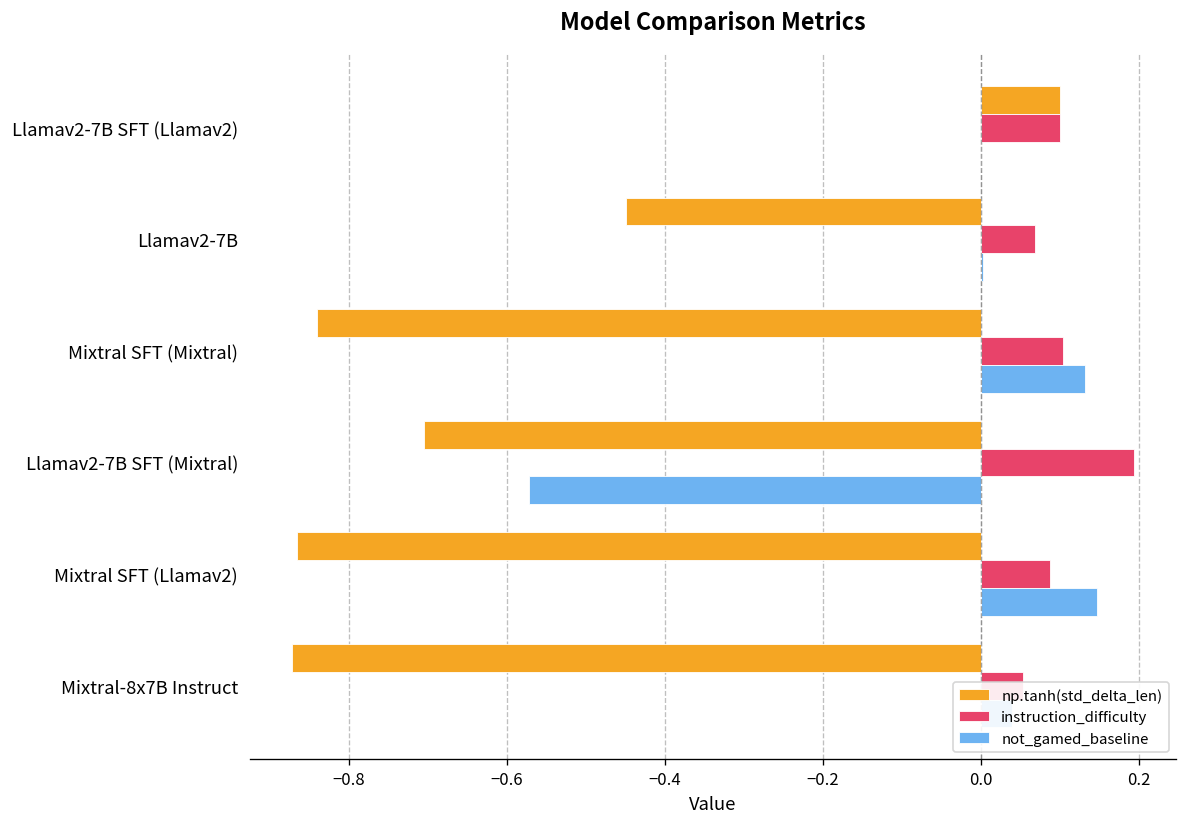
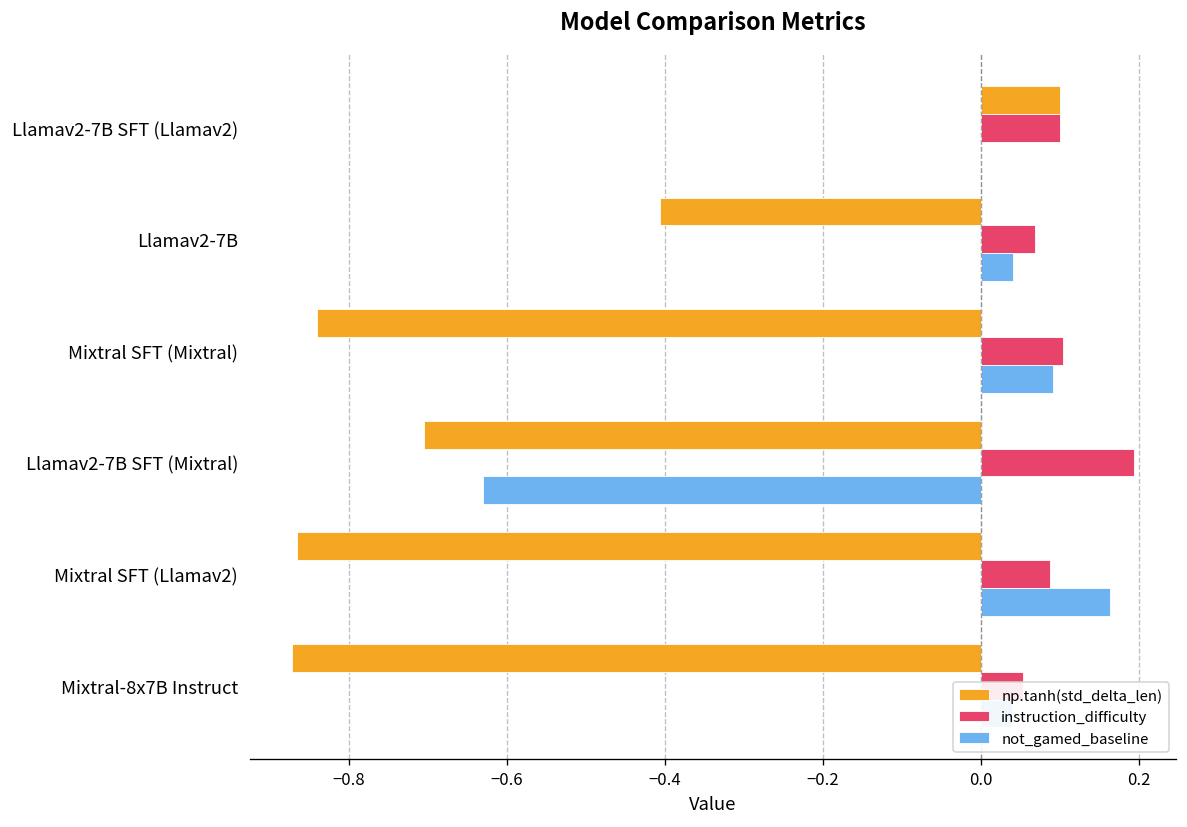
np.tanh(std_delta_len), Llamav2-7B: -0.45 -> -0.41
not_gamed_baseline, Llamav2-7B: 0.00 -> 0.04
not_gamed_baseline, Mixtral SFT (Mixtral): 0.13 -> 0.09
not_gamed_baseline, Llamav2-7B SFT (Mixtral): -0.57 -> -0.63
not_gamed_baseline, Mixtral SFT (Llamav2): 0.15 -> 0.16
